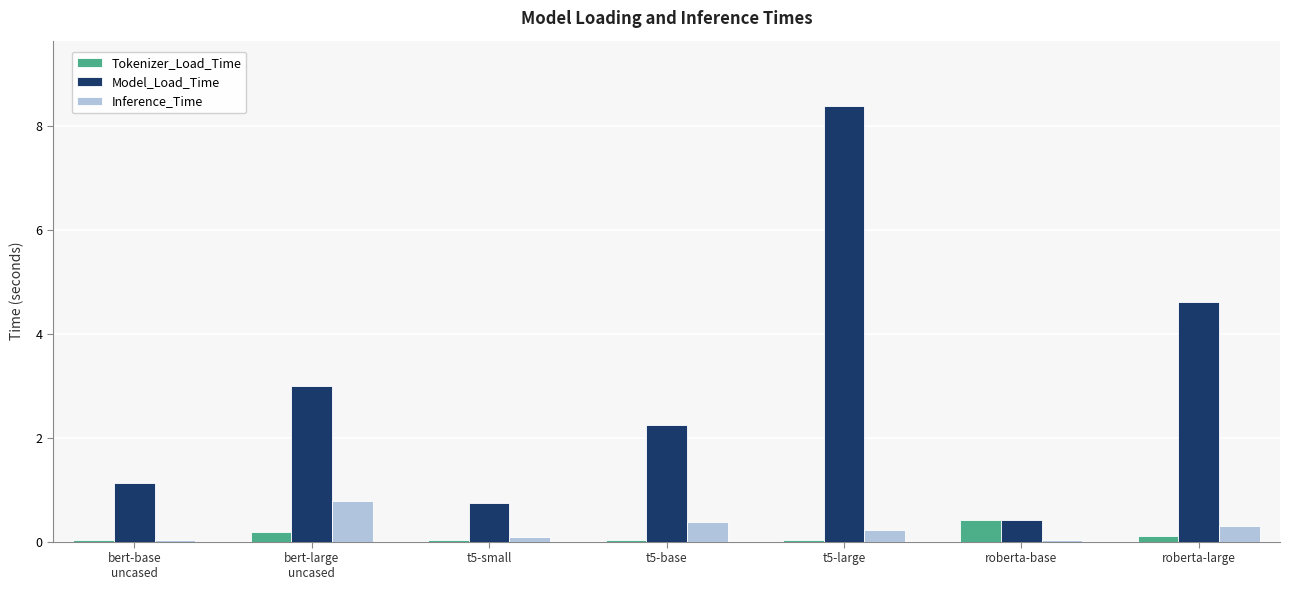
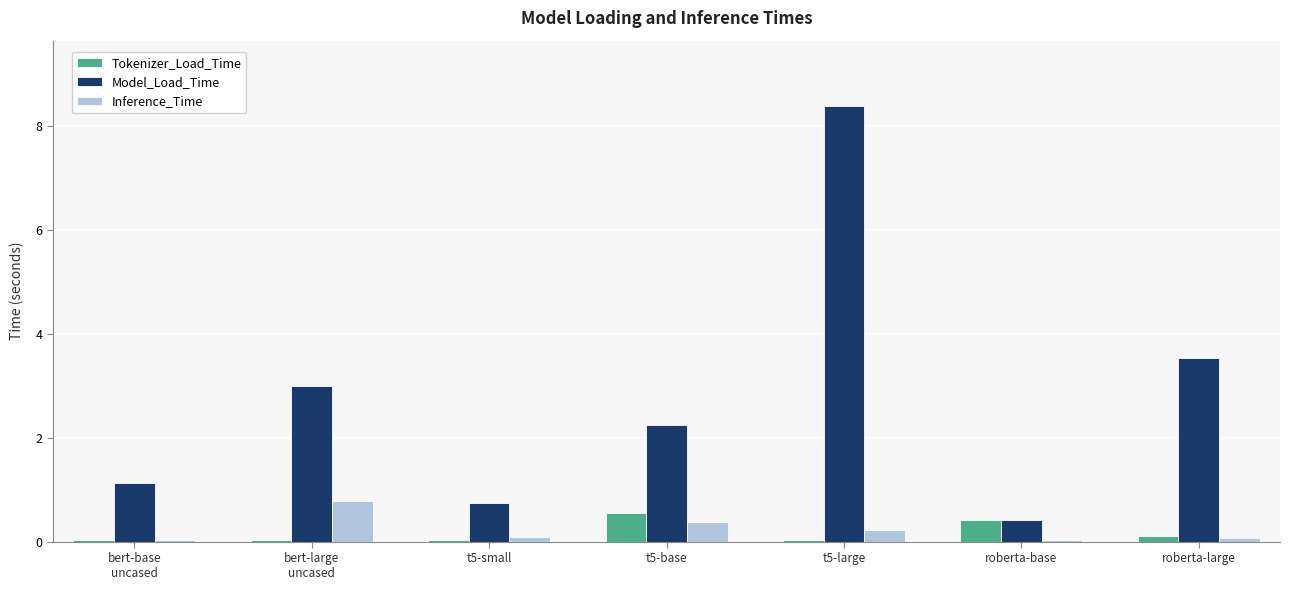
Tokenizer_Load_Time, bert-large uncased: 0.2 -> 0.0
Tokenizer_Load_Time, t5-base: 0.0 -> 0.5
Model_Load_Time, roberta-large: 4.6 -> 3.5
Inference_Time, roberta-large: 0.3 -> 0.1
